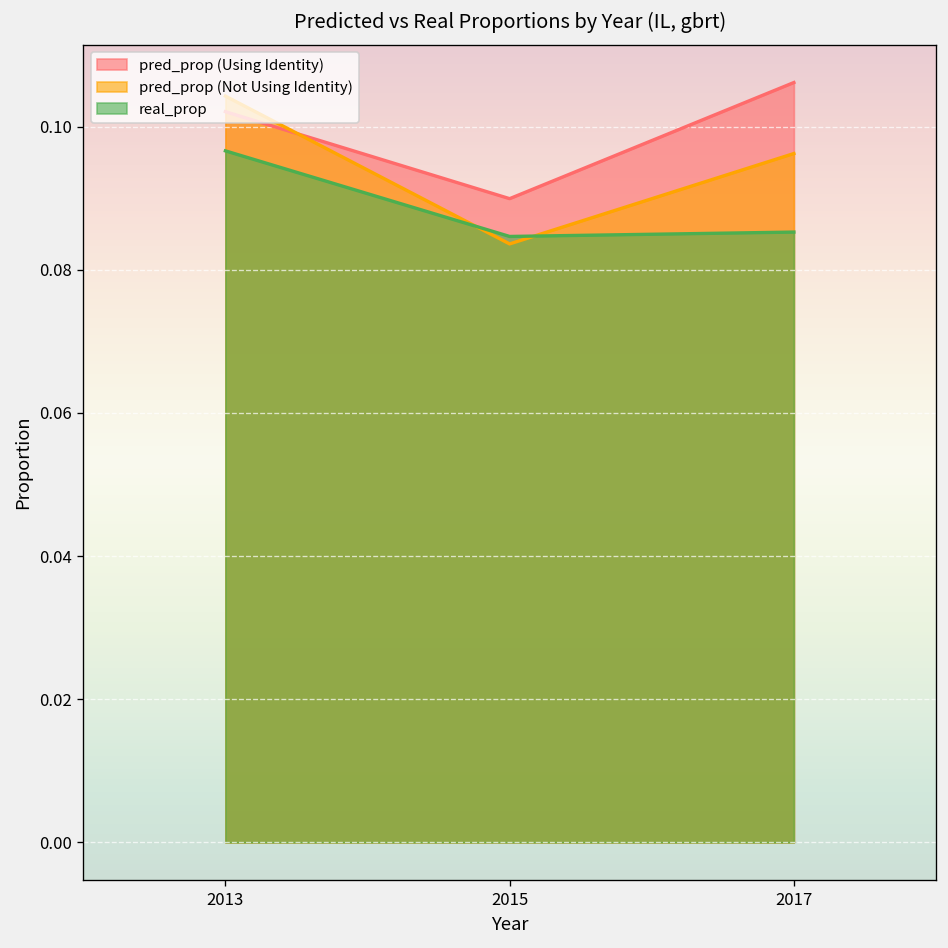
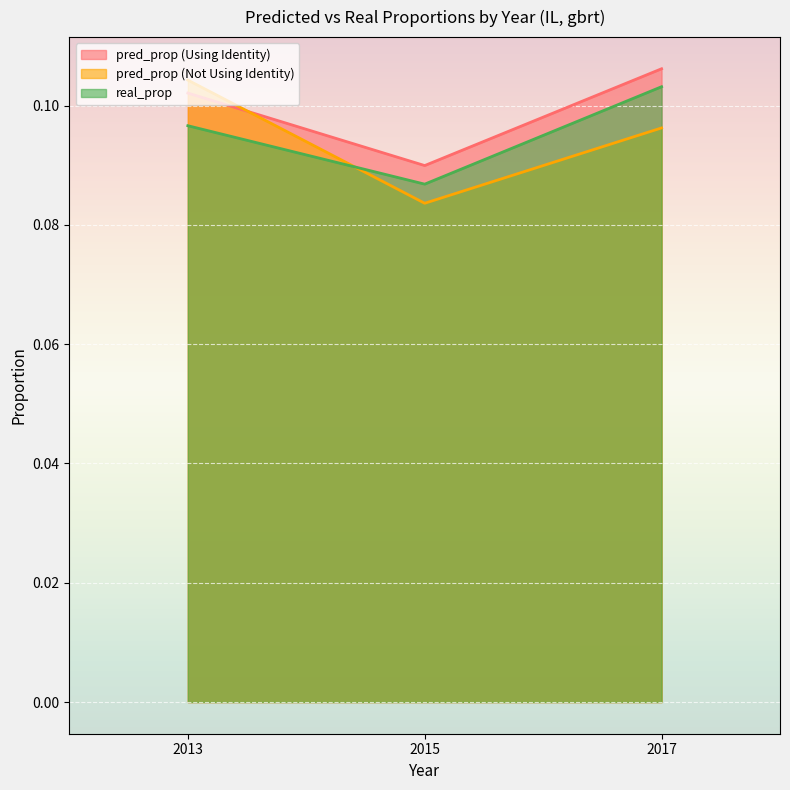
real_prop, 2015: 0.085 -> 0.087
real_prop, 2017: 0.085 -> 0.103
